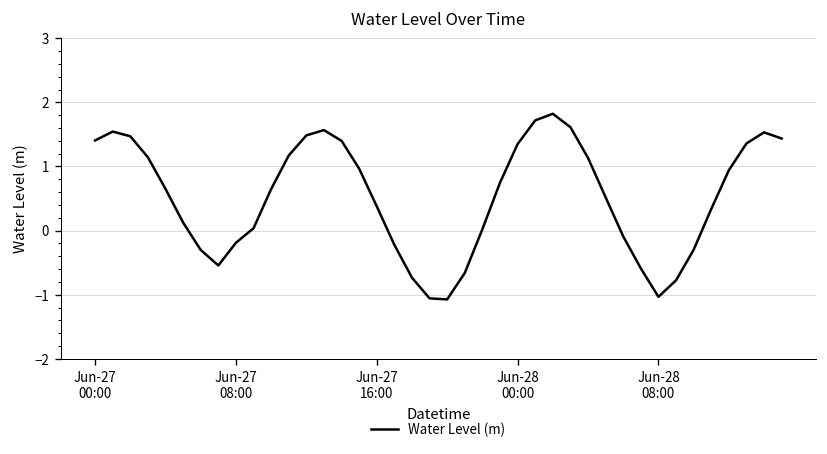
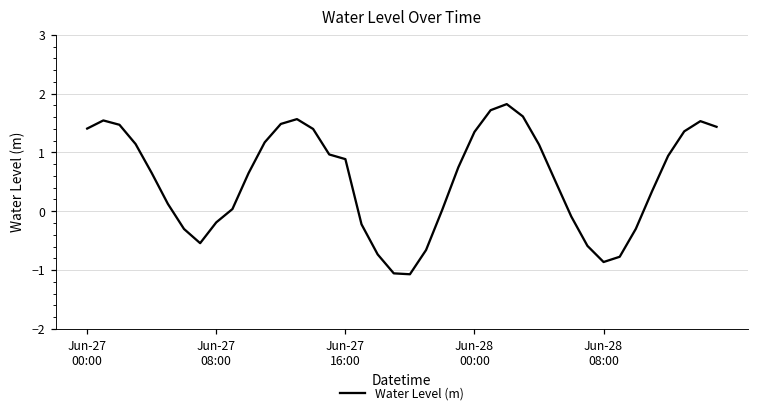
Jun-27 16:00: 0.4 -> 0.9
Jun-28 08:00: -1.0 -> -0.9
